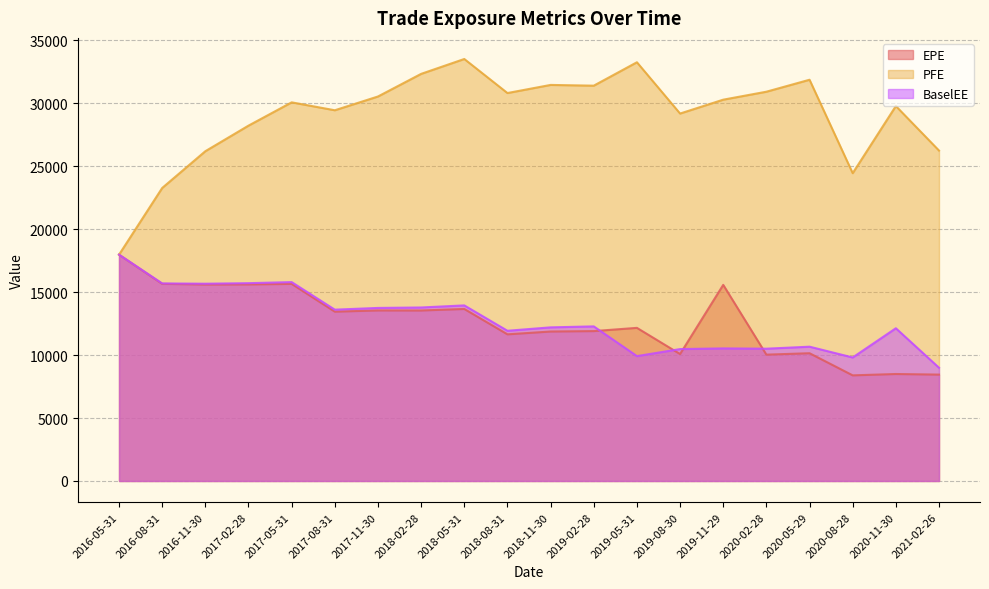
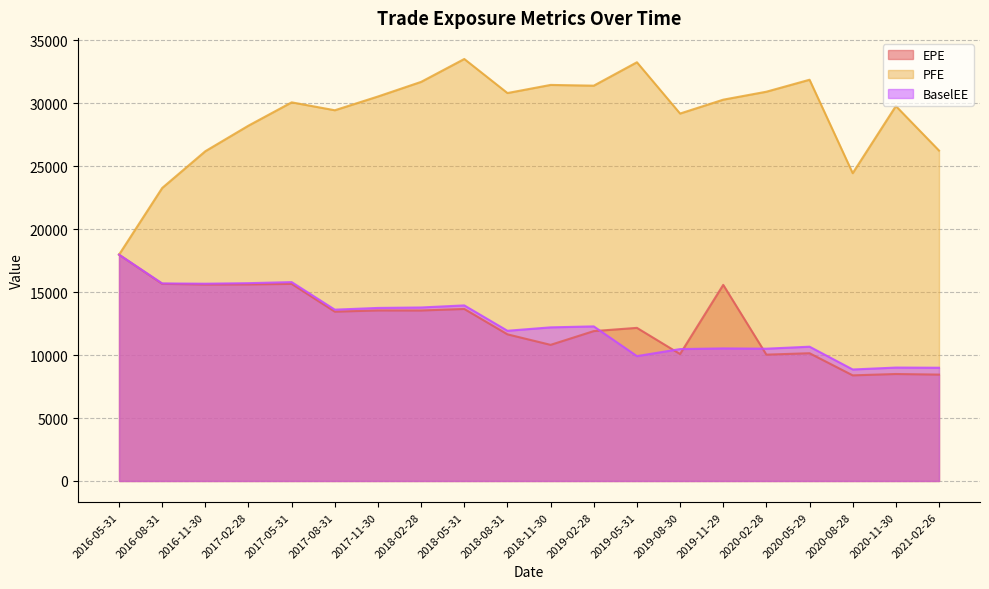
PFE, 2018-02-28: 32300 -> 31700
EPE, 2018-11-30: 11900 -> 10800
BaselEE, 2020-08-28: 9800 -> 8900
BaselEE, 2020-11-30: 12100 -> 9000
